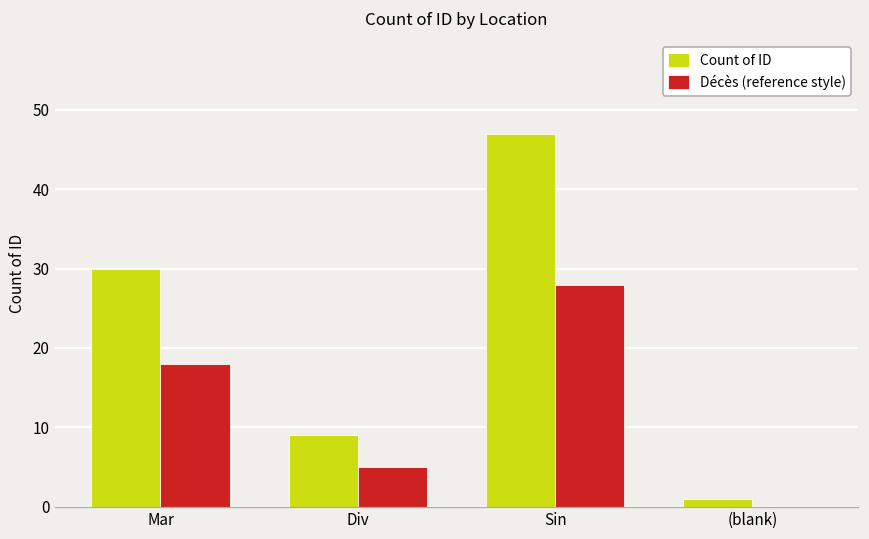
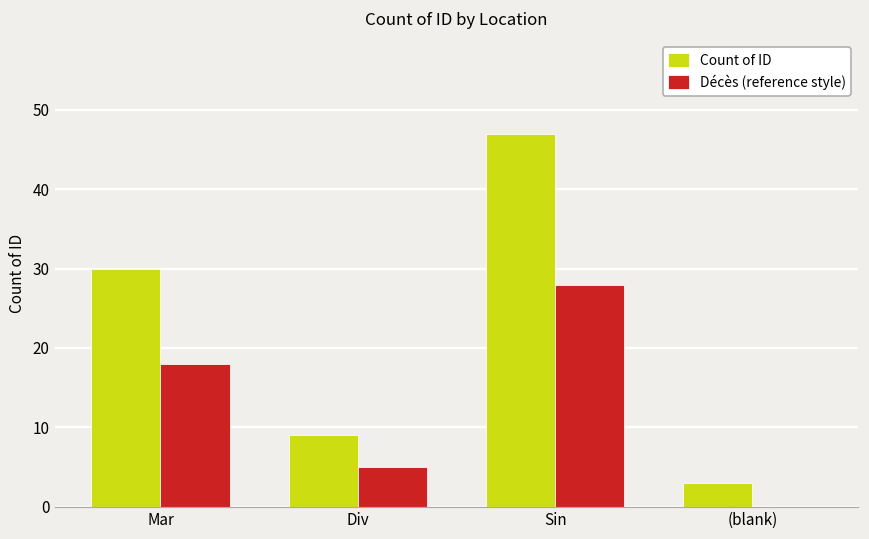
Count of ID, (blank): 1 -> 3
